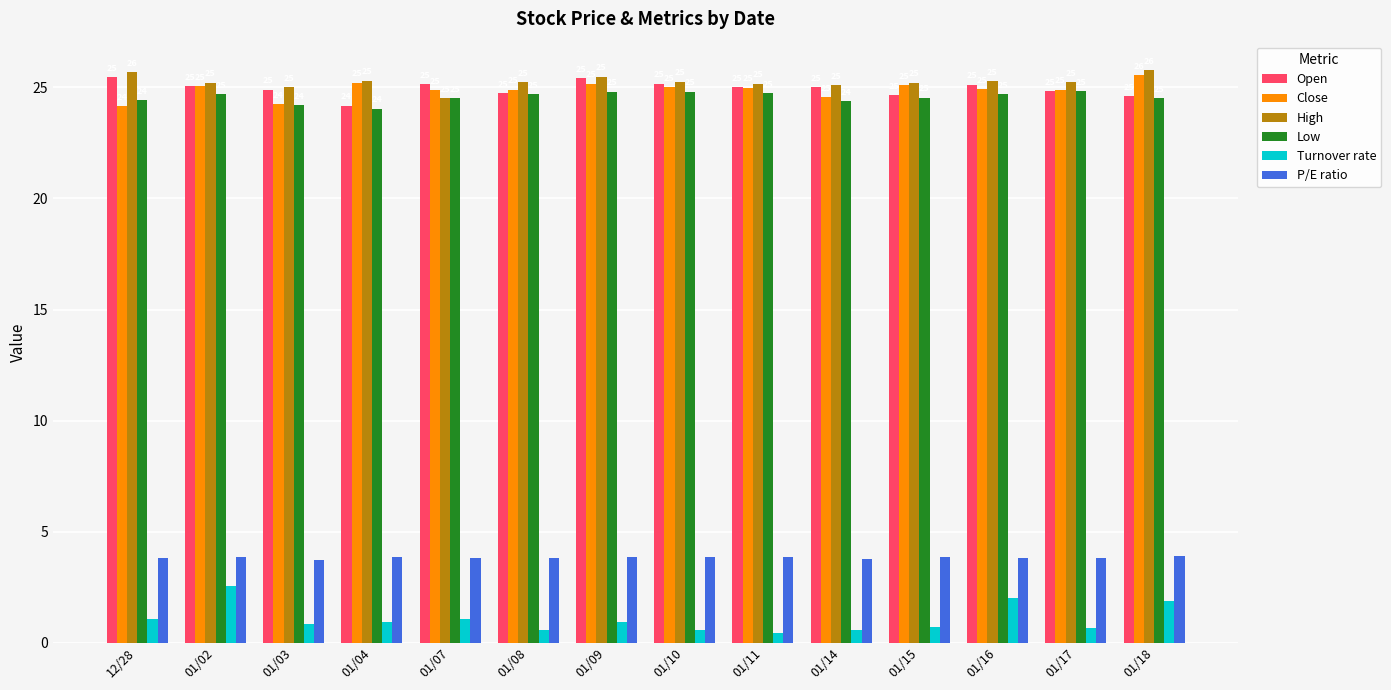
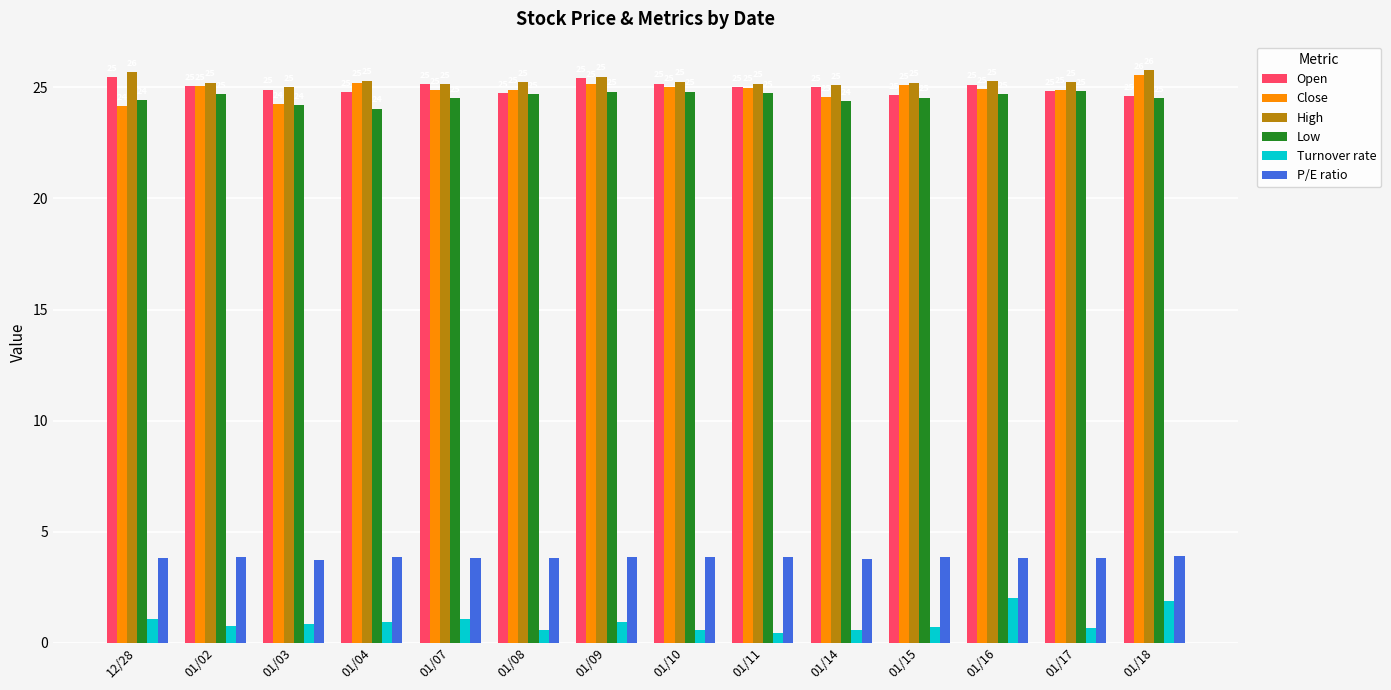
Turnover rate, 01/02: 2.6 -> 0.8
Open, 01/04: 24.2 -> 24.8
High, 01/07: 24.5 -> 25.2
